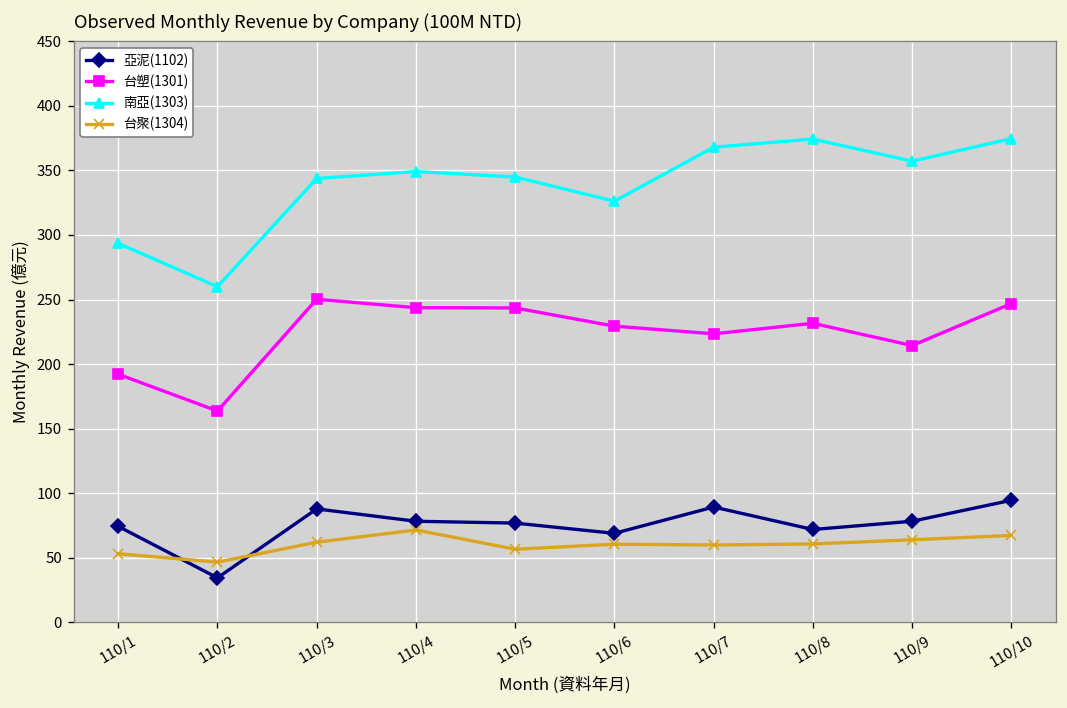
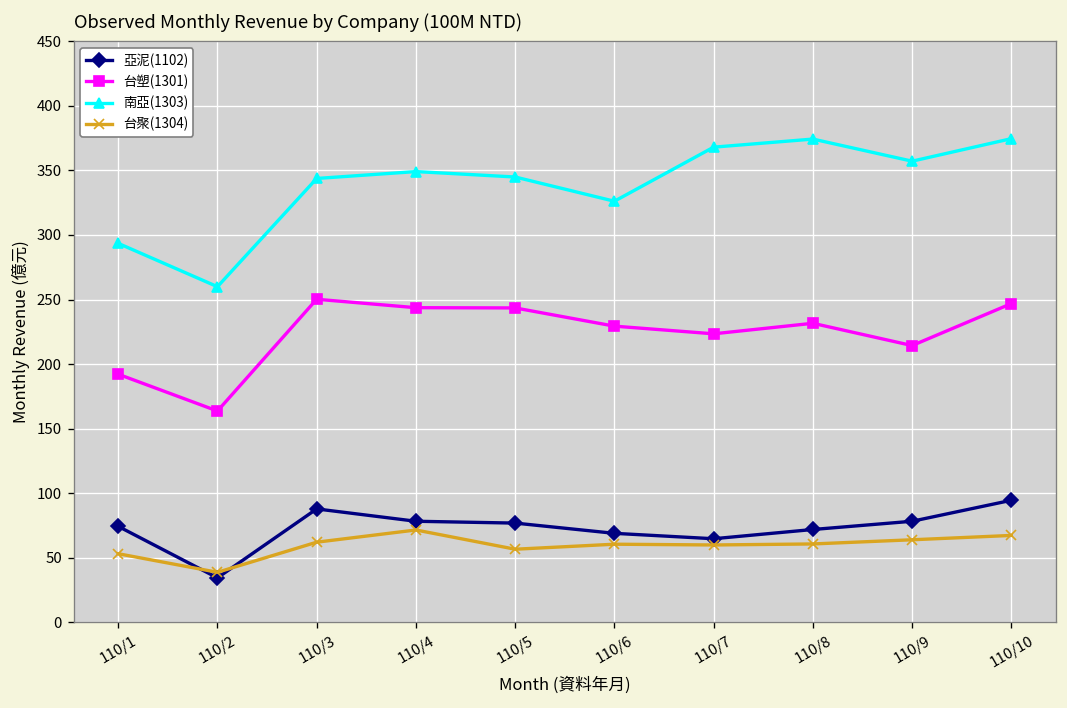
台聚(1304), 110/2: 47 -> 39
亞泥(1102), 110/7: 89 -> 65
